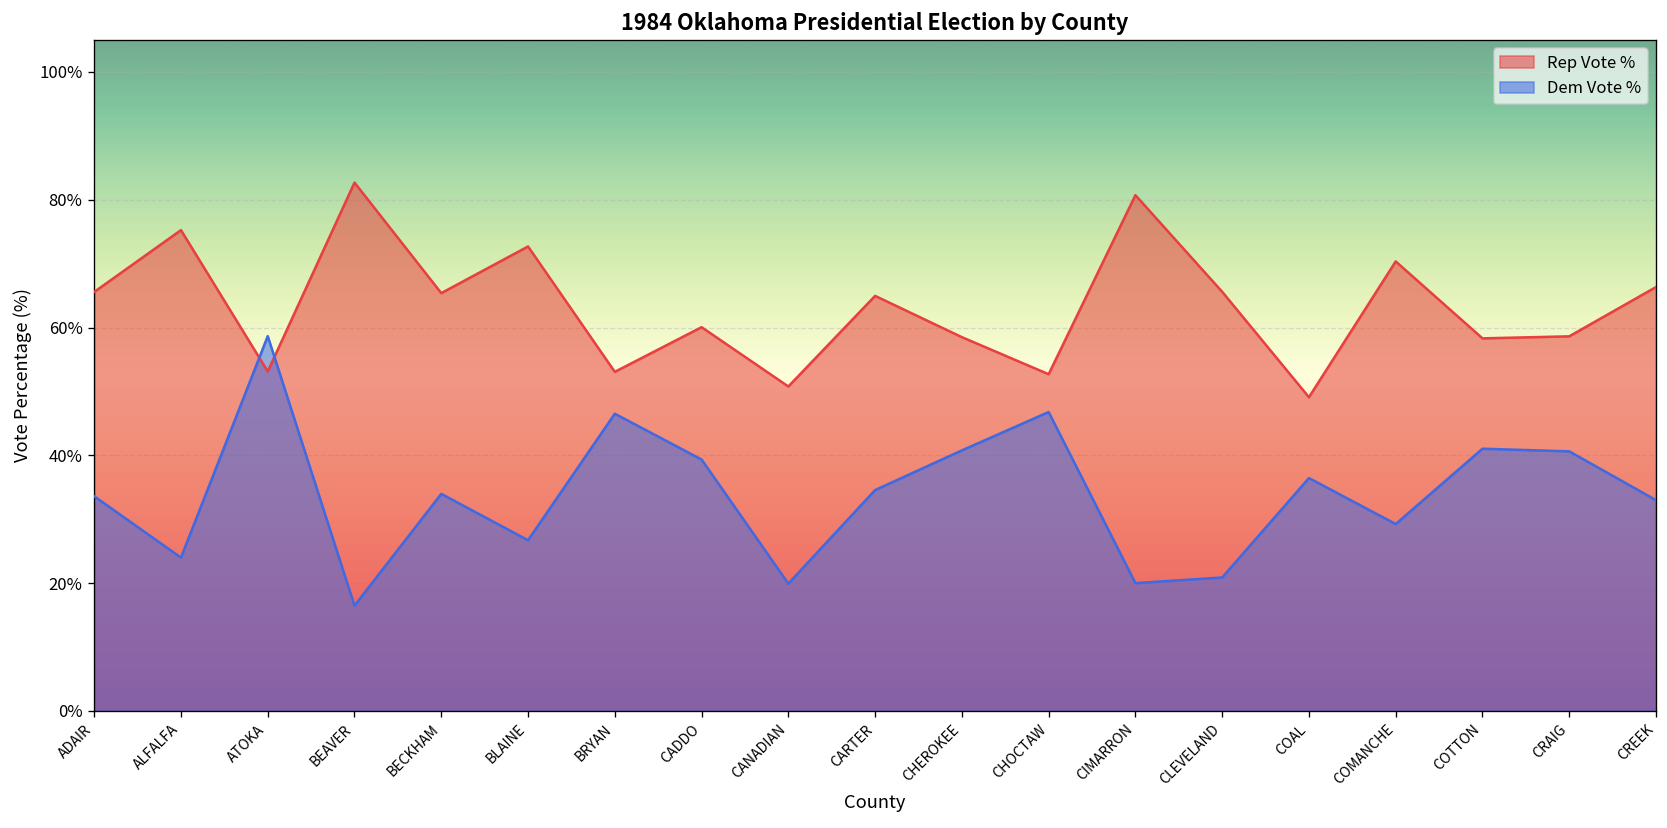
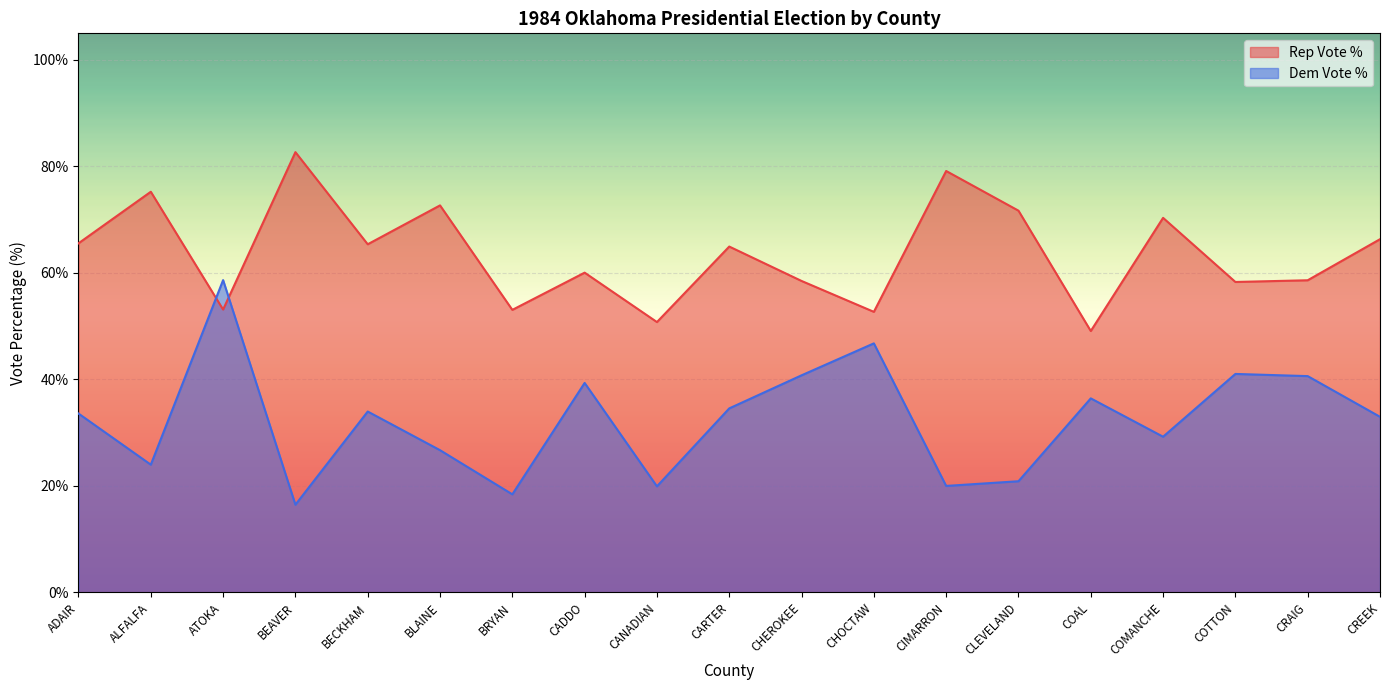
Dem Vote %, BRYAN: 47% -> 18%
Rep Vote %, CIMARRON: 81% -> 79%
Rep Vote %, CLEVELAND: 66% -> 72%
